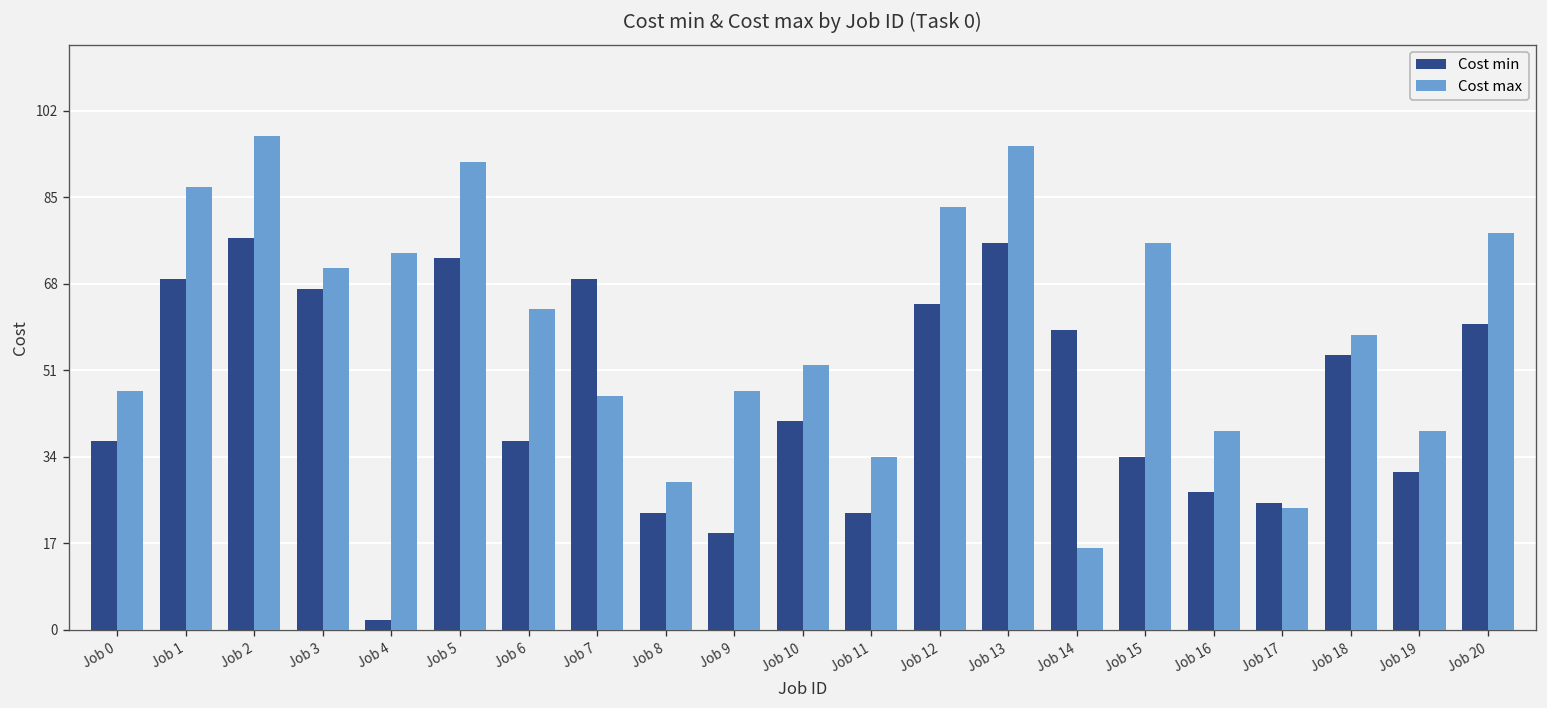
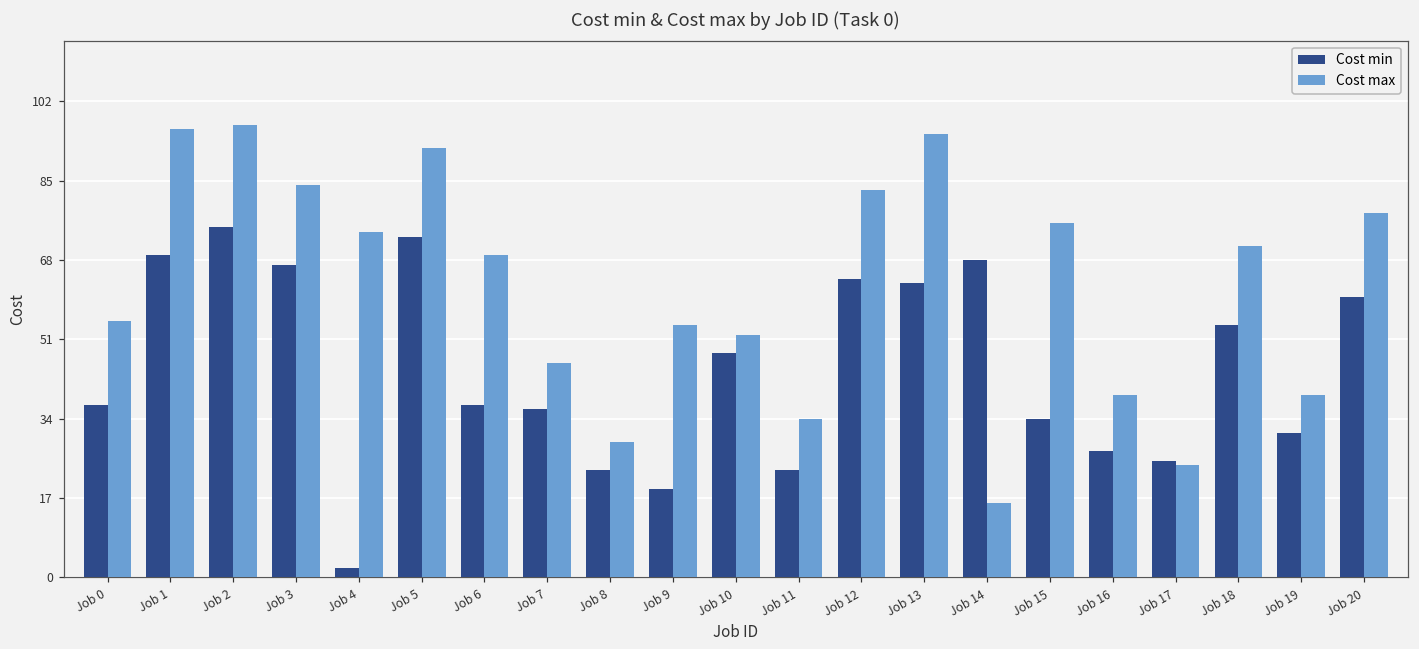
Cost max, Job 0: 47 -> 55
Cost max, Job 1: 87 -> 96
Cost min, Job 2: 77 -> 75
Cost max, Job 3: 71 -> 84
Cost max, Job 6: 63 -> 69
Cost min, Job 7: 69 -> 36
Cost max, Job 9: 47 -> 54
Cost min, Job 10: 41 -> 48
Cost min, Job 13: 76 -> 63
Cost min, Job 14: 59 -> 68
Cost max, Job 18: 58 -> 71
